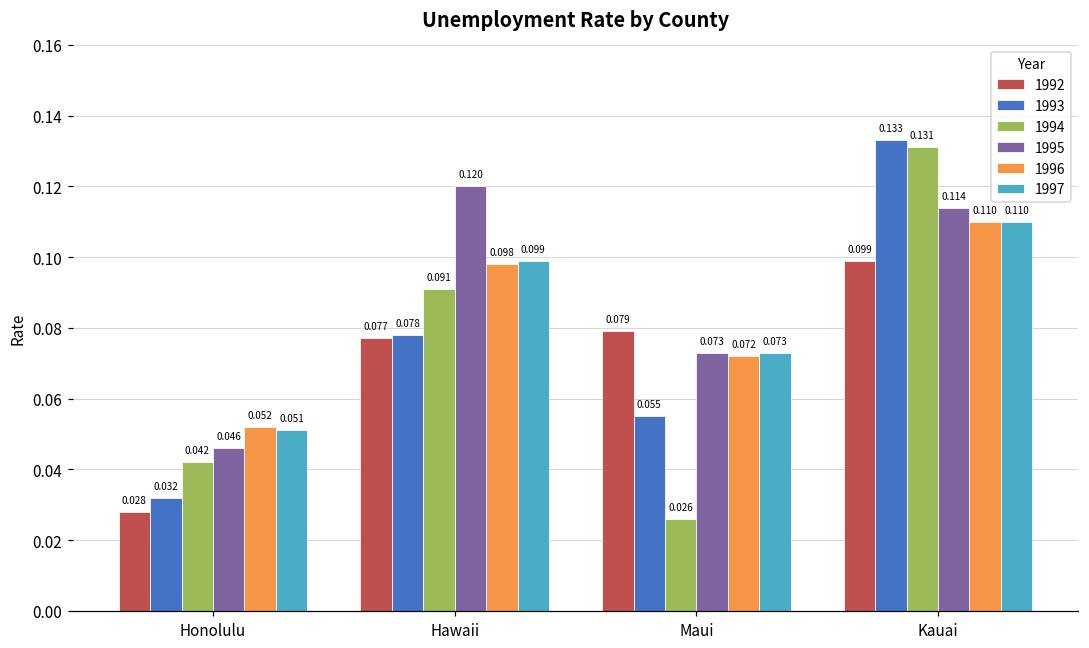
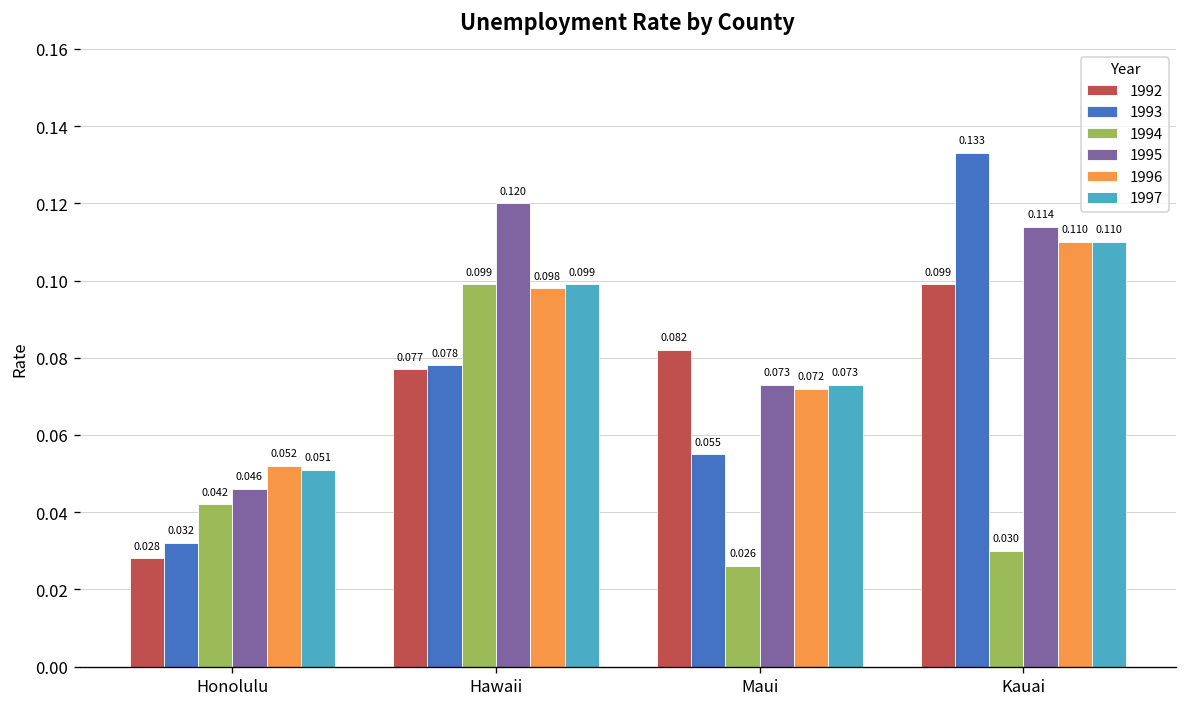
1994, Hawaii: 0.091 -> 0.099
1992, Maui: 0.079 -> 0.082
1994, Kauai: 0.131 -> 0.030
